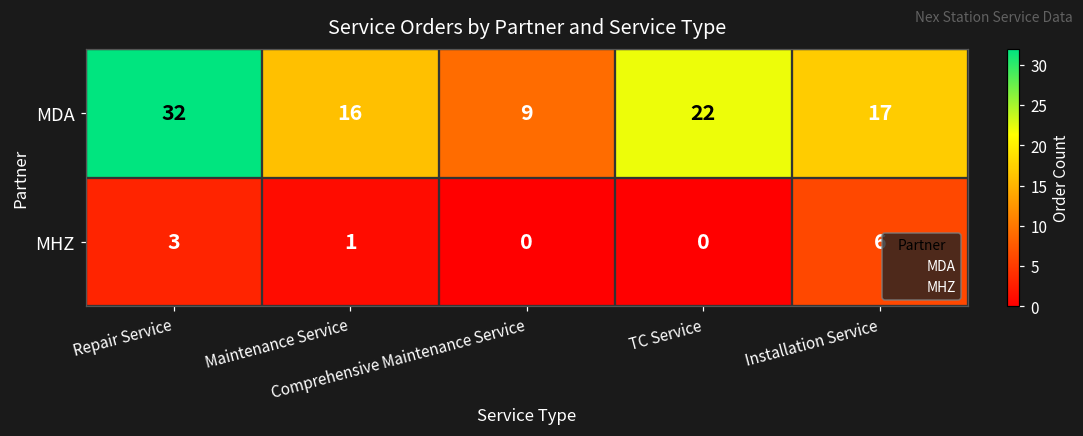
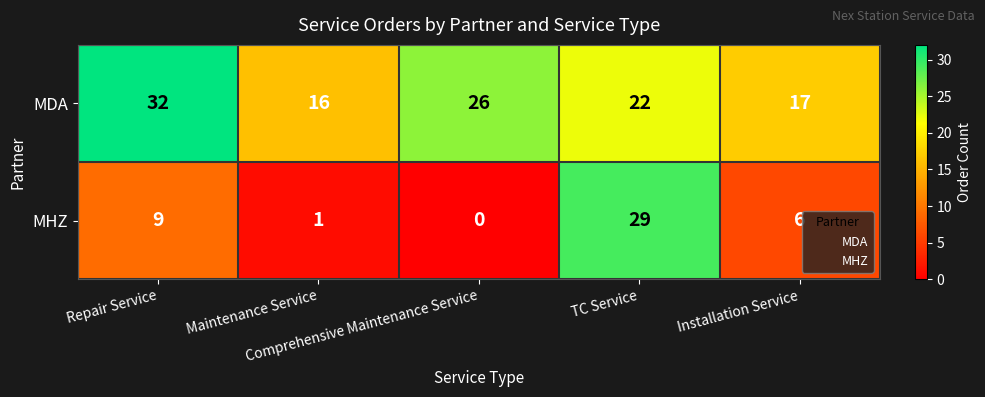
MDA, Comprehensive Maintenance Service: 9 -> 26
MHZ, Repair Service: 3 -> 9
MHZ, TC Service: 0 -> 29
